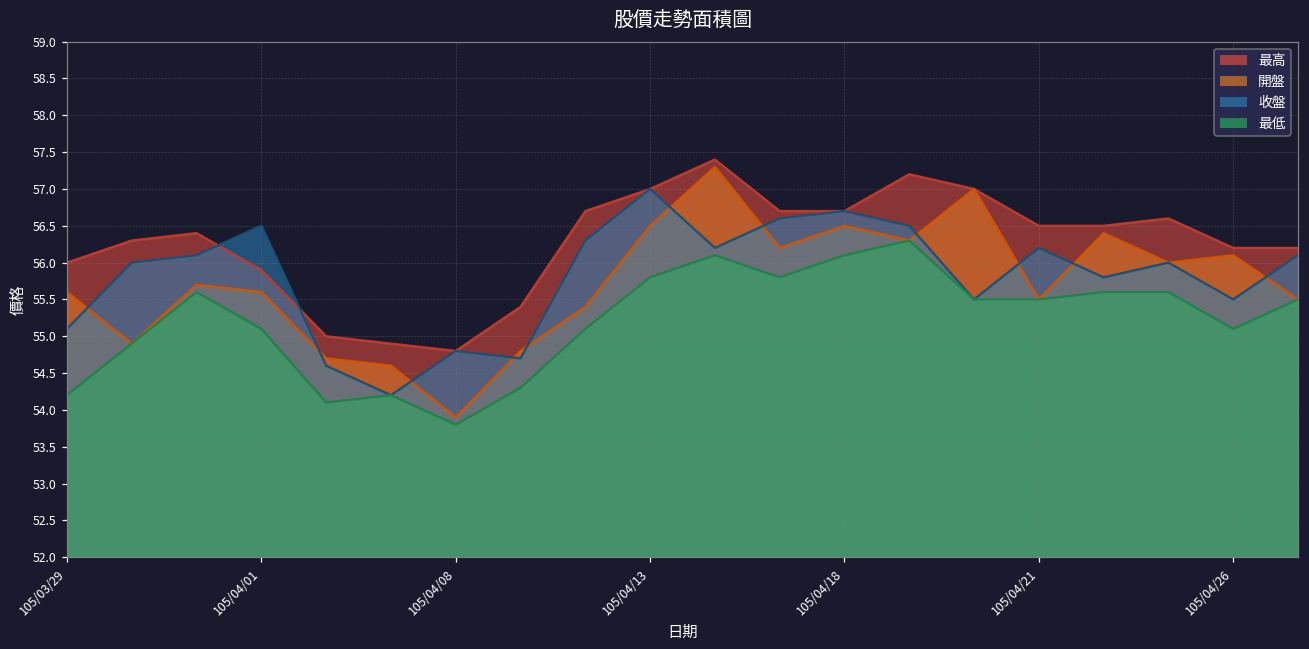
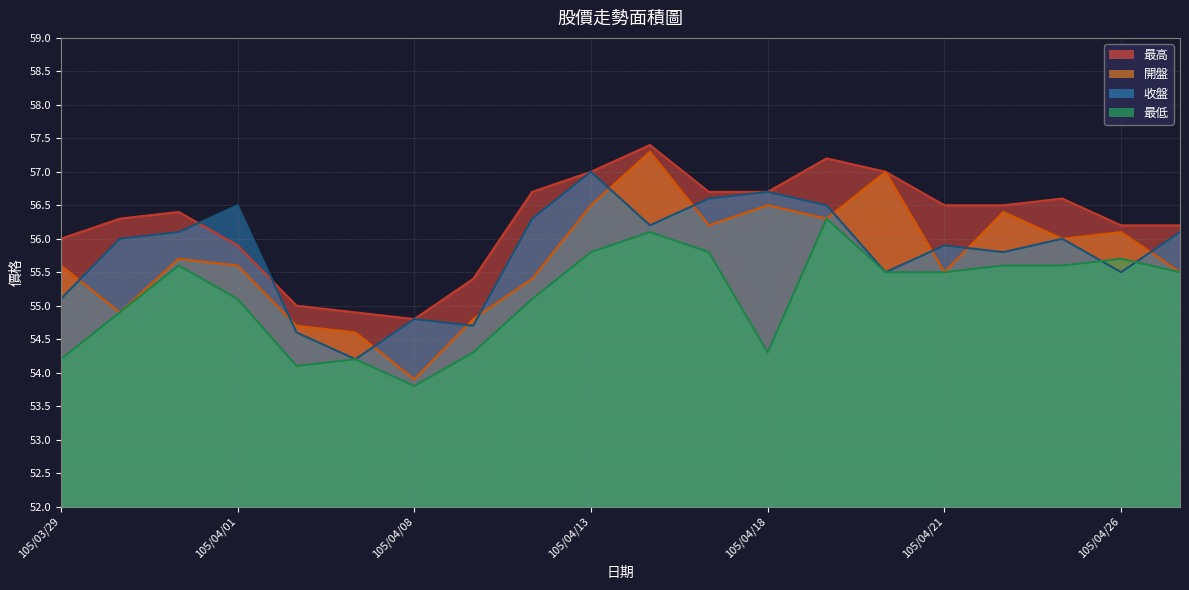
最低, 105/04/18: 56.1 -> 54.3
收盤, 105/04/21: 56.2 -> 55.9
最低, 105/04/26: 55.1 -> 55.7
